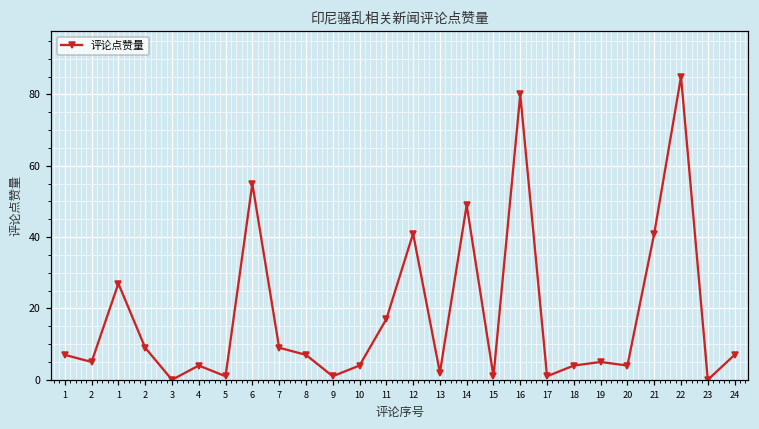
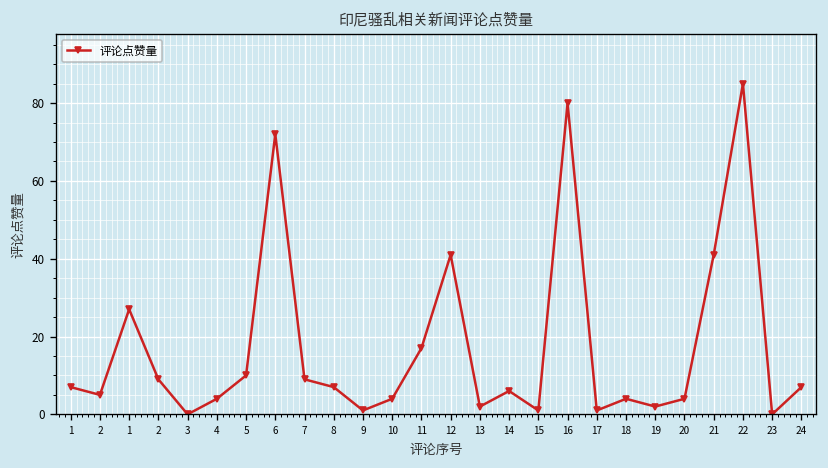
5: 1 -> 10
6: 55 -> 72
14: 49 -> 6
19: 5 -> 2
